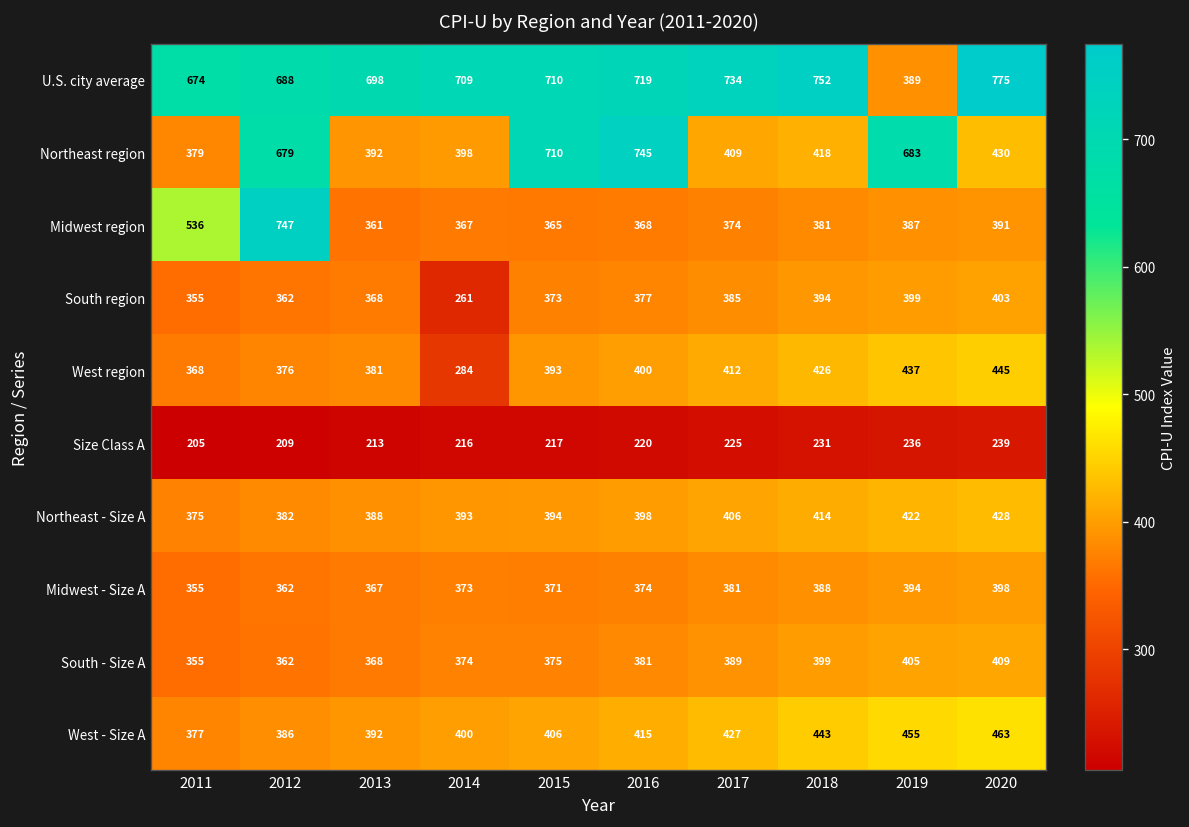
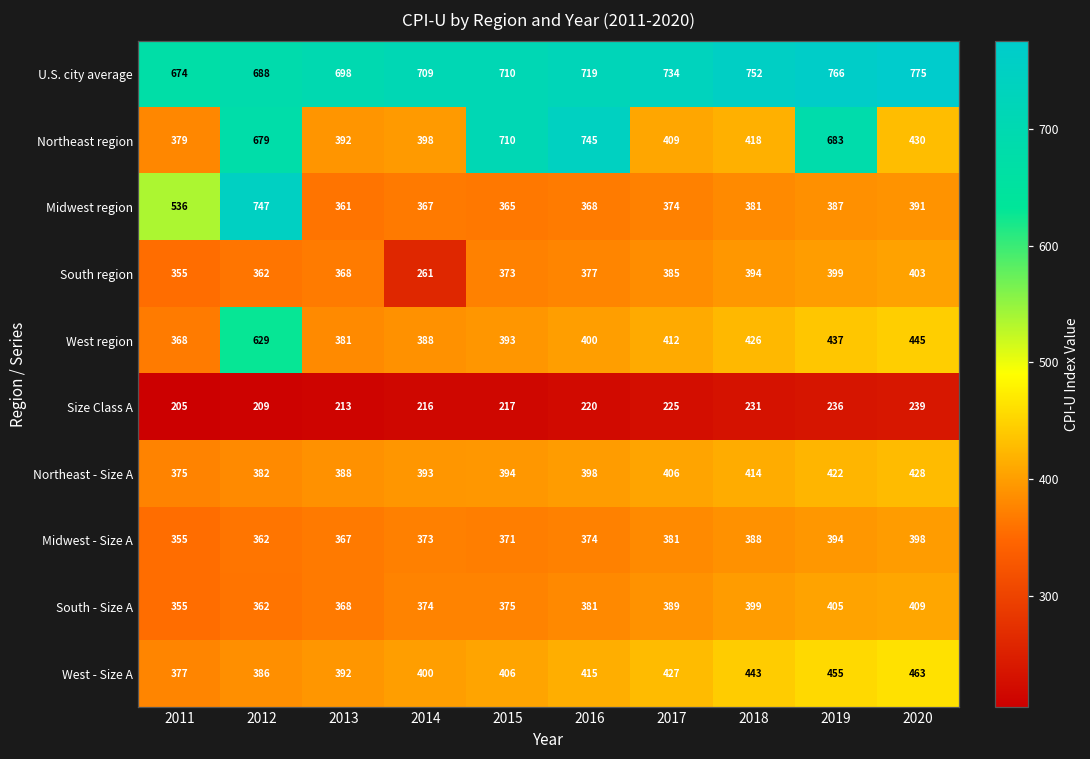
U.S. city average, 2019: 389 -> 766
West region, 2012: 376 -> 629
West region, 2014: 284 -> 388
